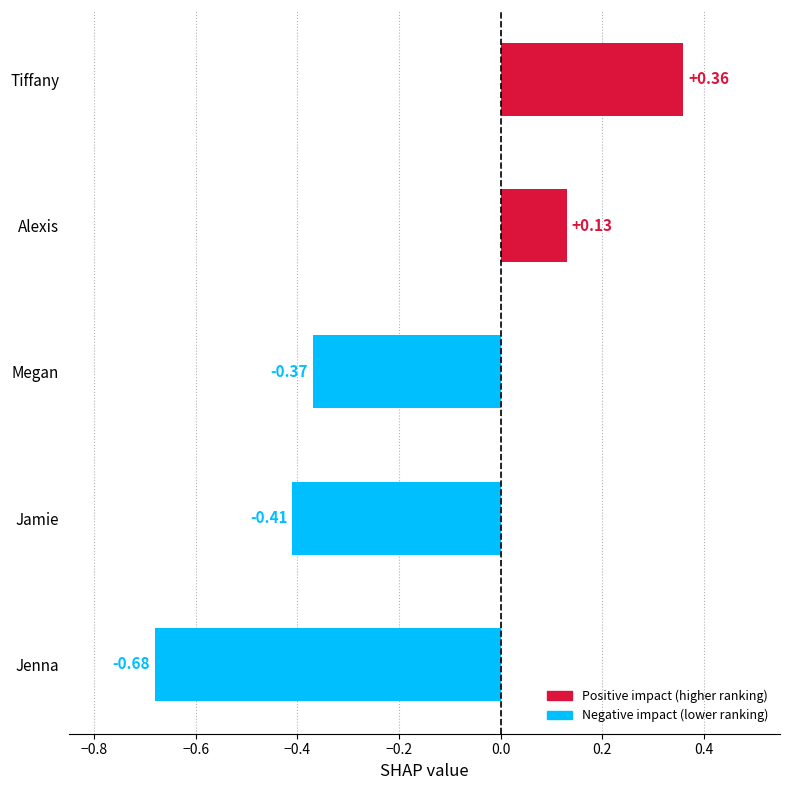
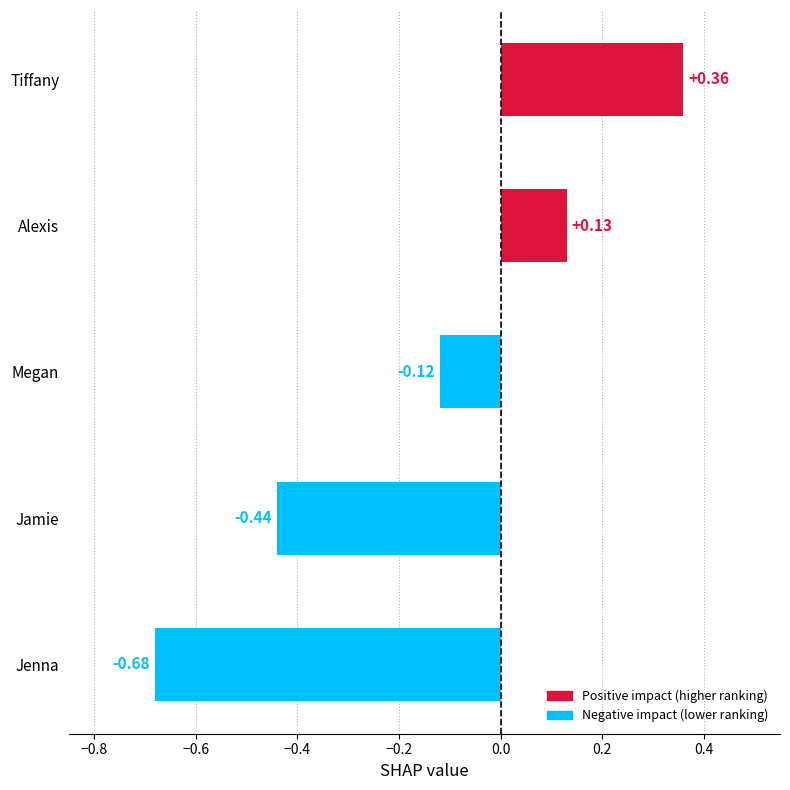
Megan: -0.37 -> -0.12
Jamie: -0.41 -> -0.44
